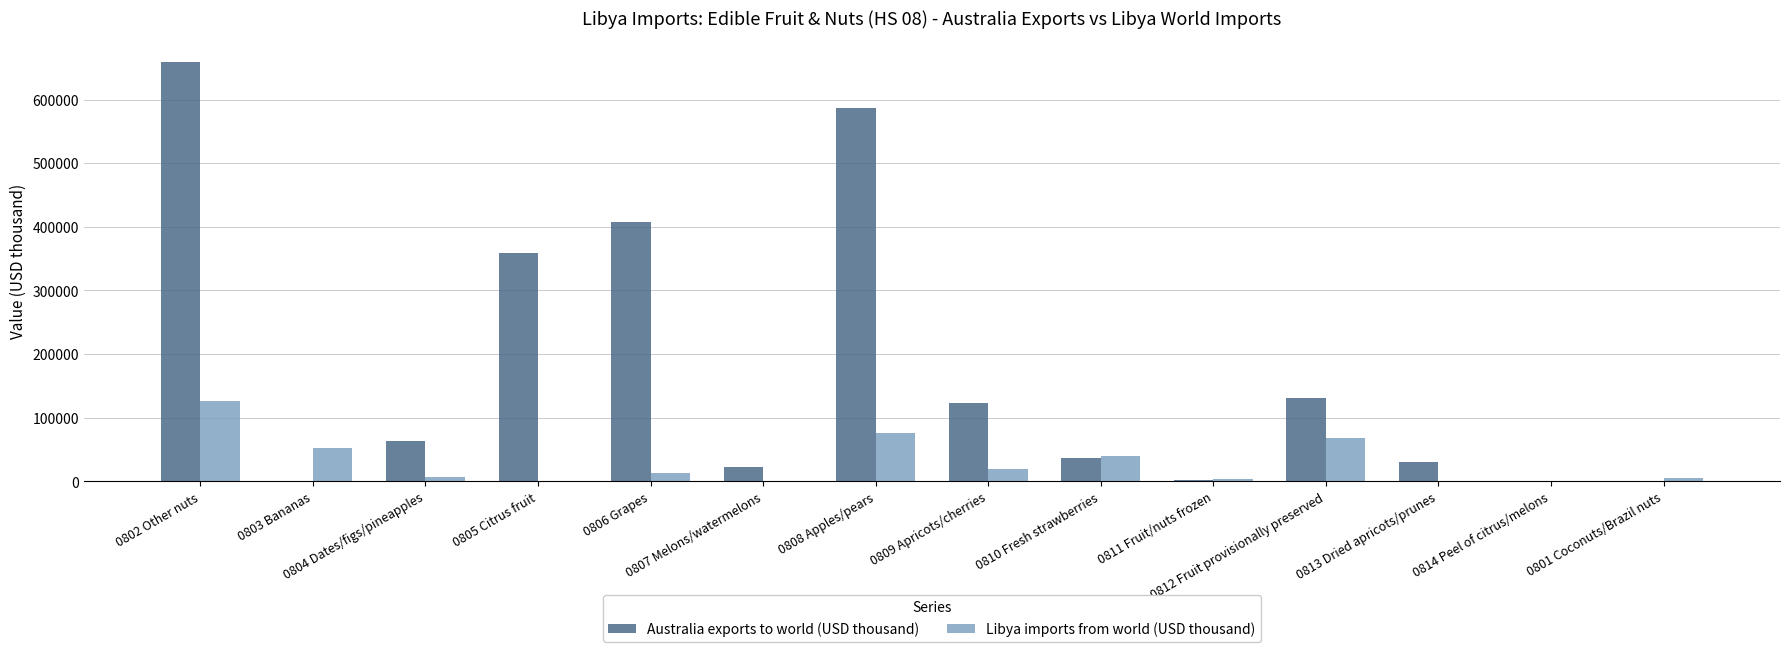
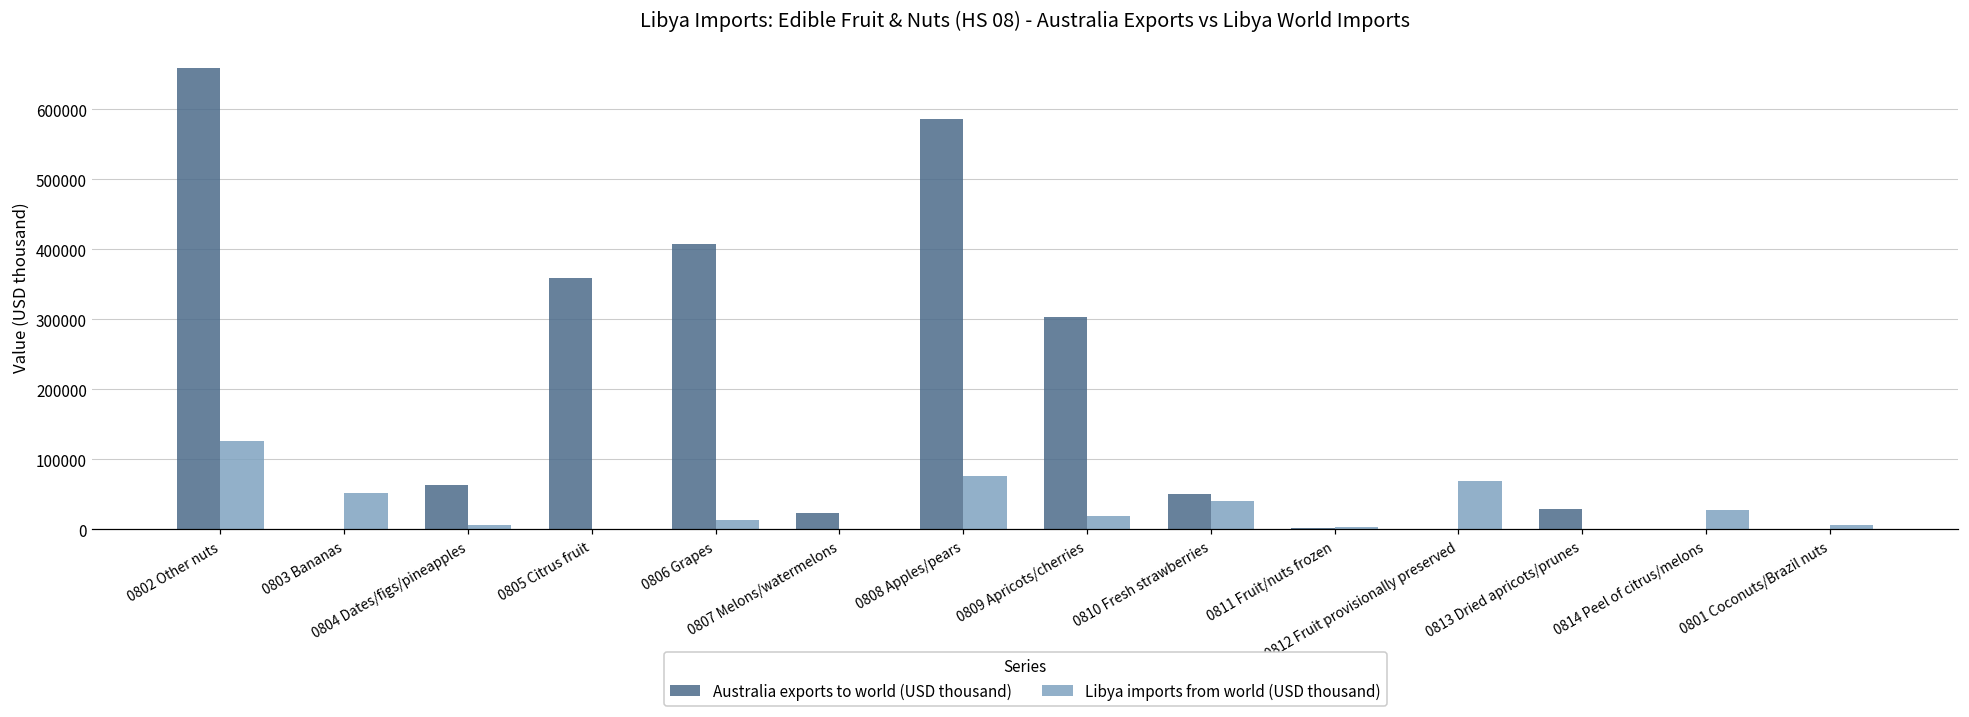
Australia exports to world (USD thousand), 0809 Apricots/cherries: 120000 -> 300000
Australia exports to world (USD thousand), 0810 Fresh strawberries: 40000 -> 50000
Australia exports to world (USD thousand), 0812 Fruit provisionally preserved: 130000 -> 0
Libya imports from world (USD thousand), 0814 Peel of citrus/melons: 0 -> 30000
